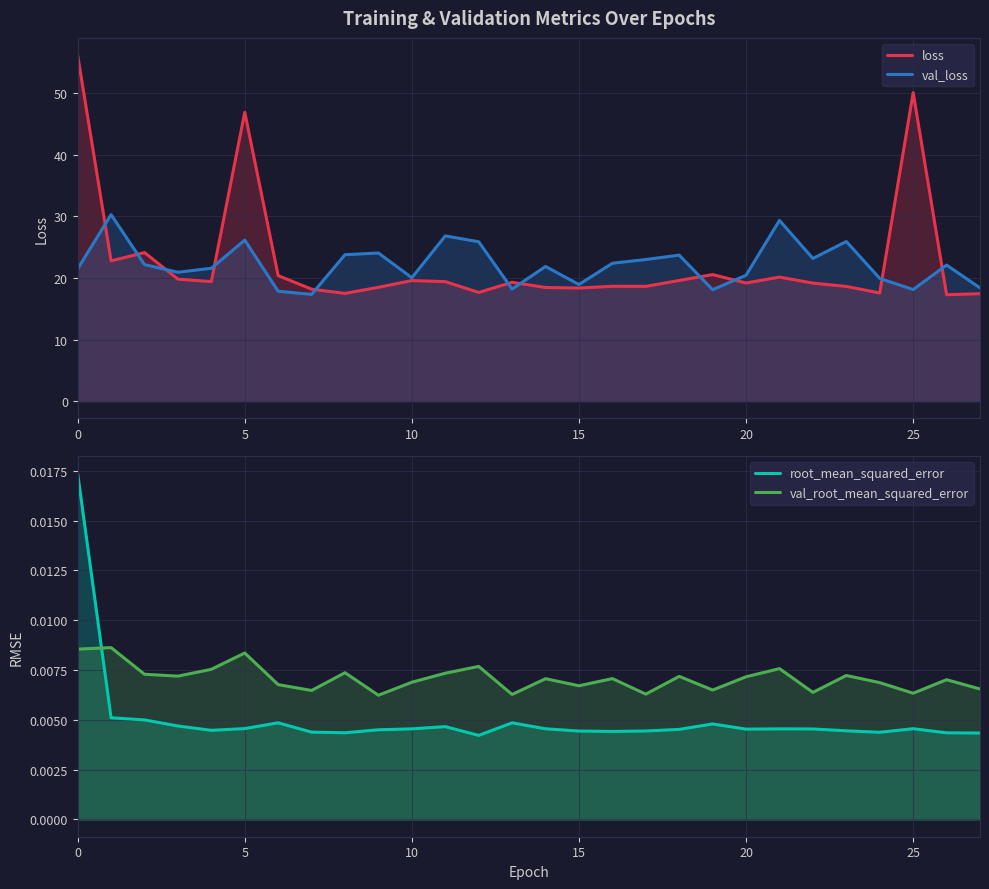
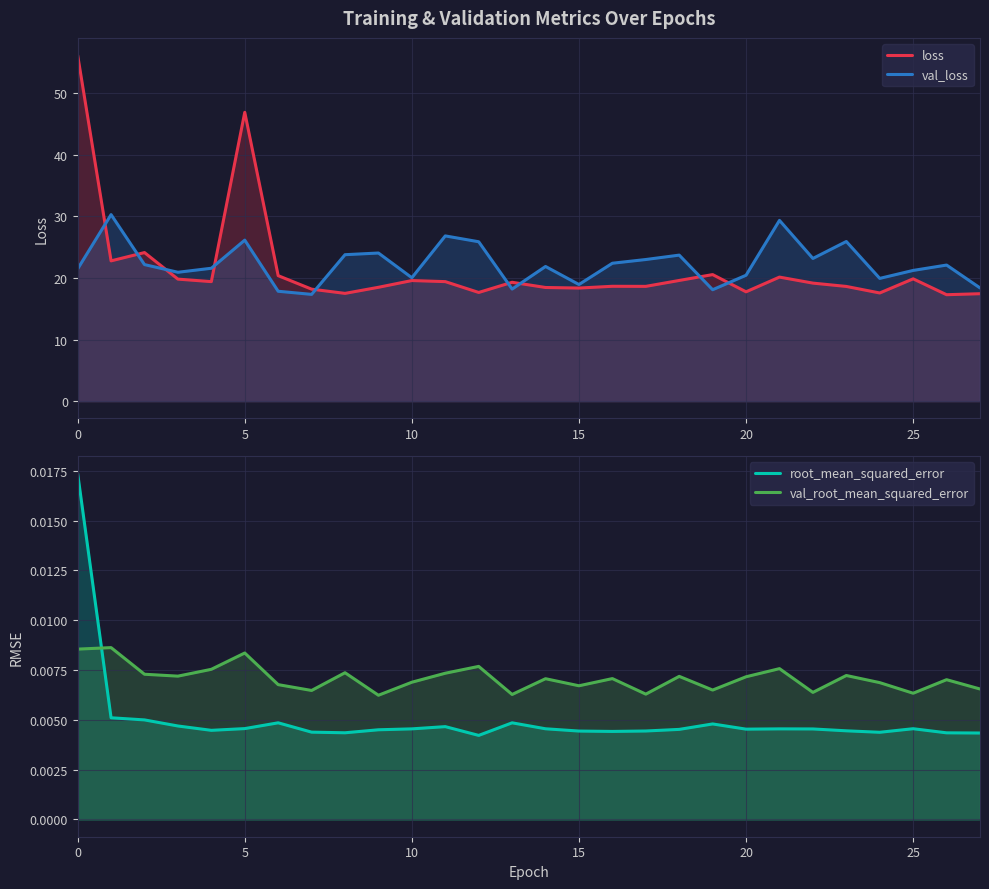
Training & Validation Metrics Over Epochs, loss, 20: 19 -> 18
Training & Validation Metrics Over Epochs, loss, 25: 50 -> 20
Training & Validation Metrics Over Epochs, val_loss, 25: 18 -> 21
